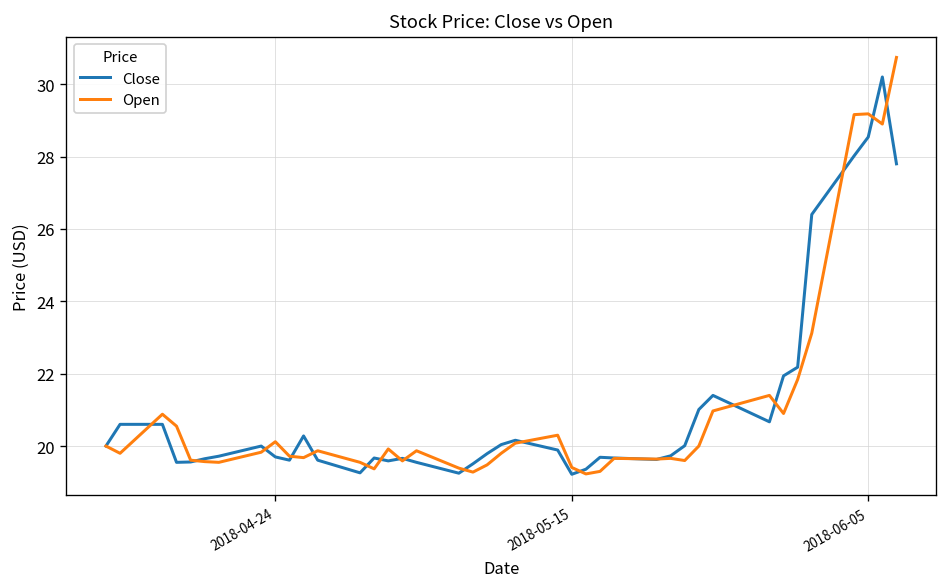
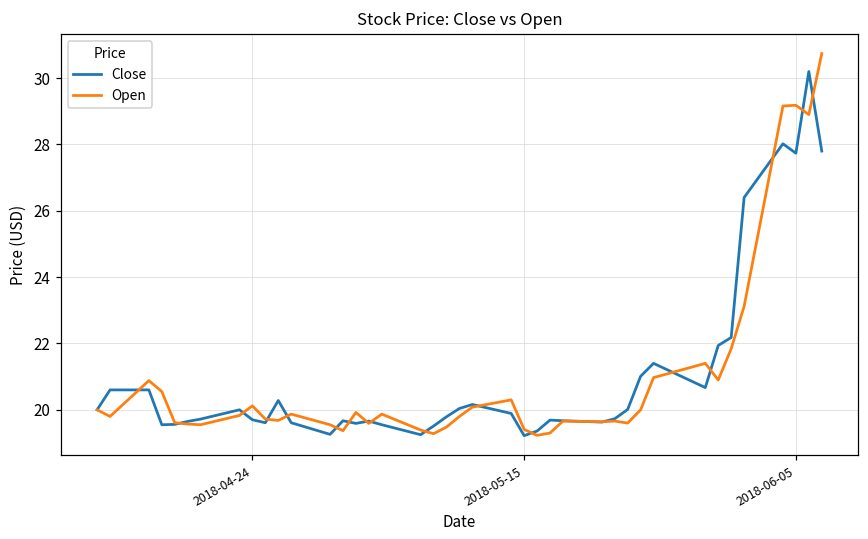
Close, 2018-06-05: 28.5 -> 27.7
